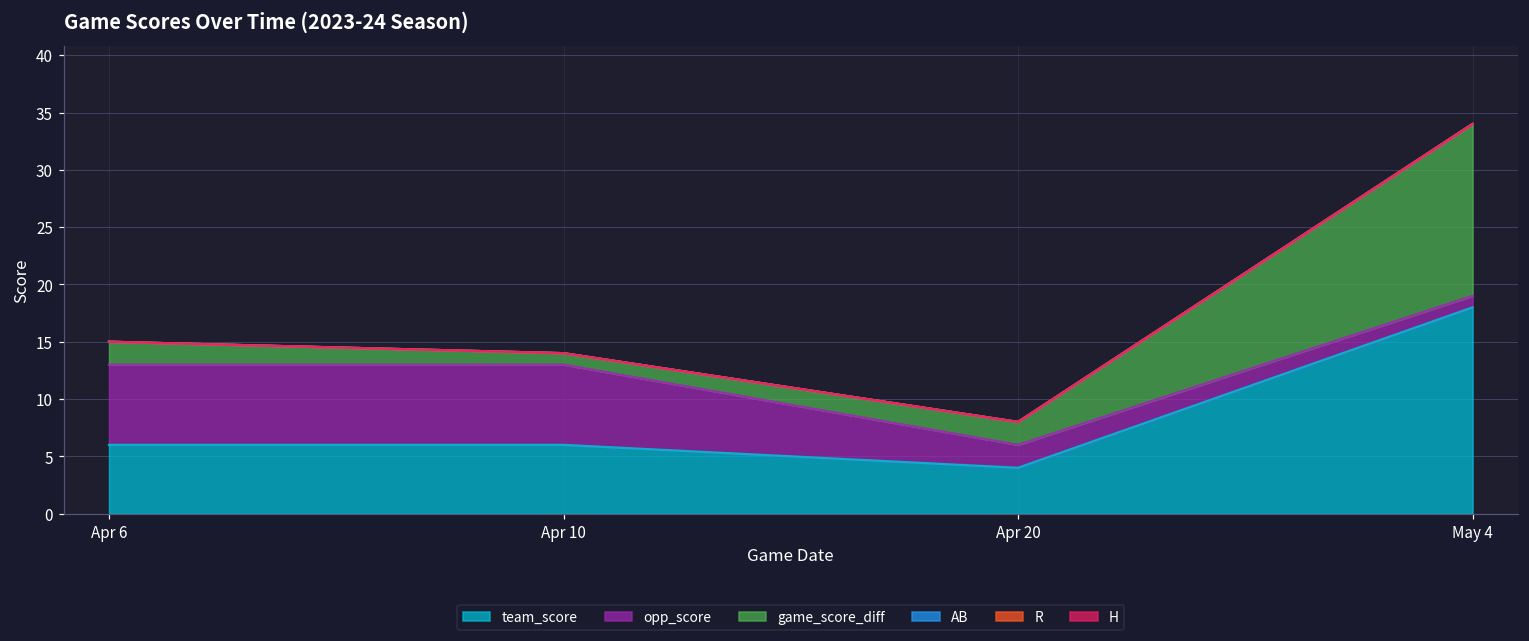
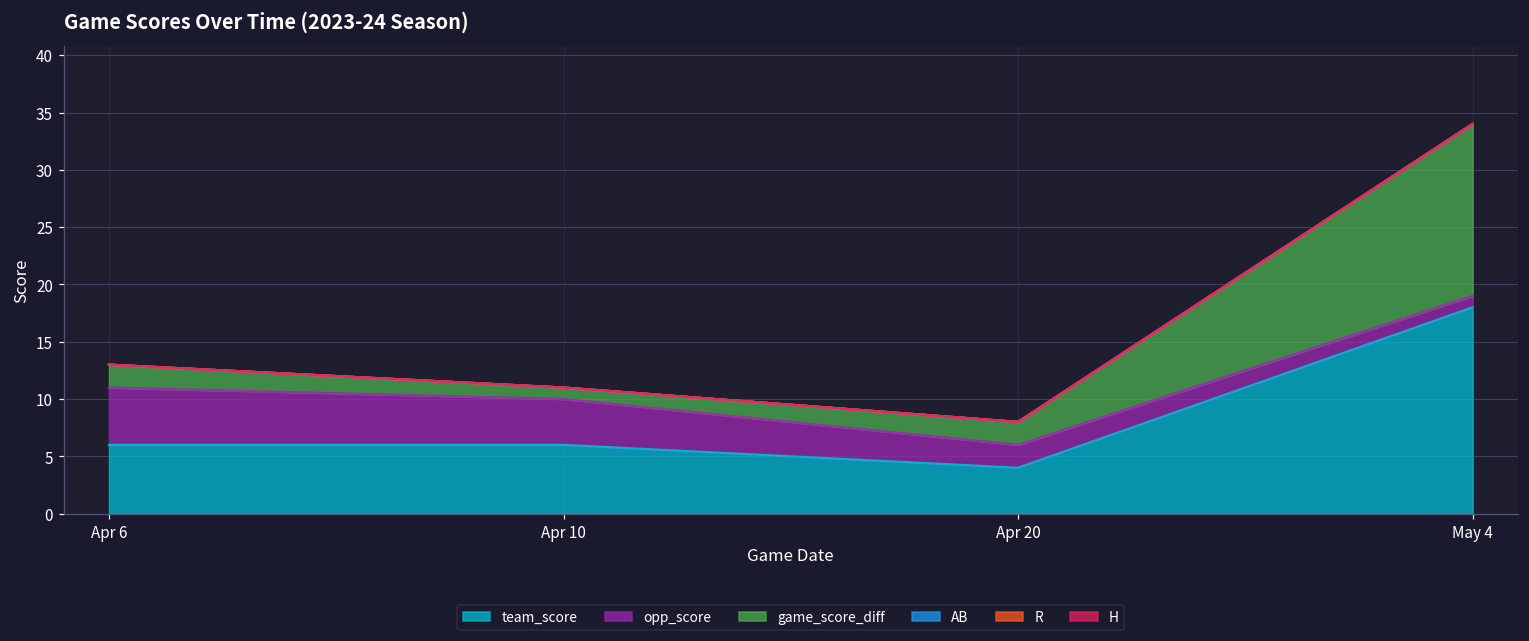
opp_score, Apr 6: 7 -> 5
opp_score, Apr 10: 7 -> 4
